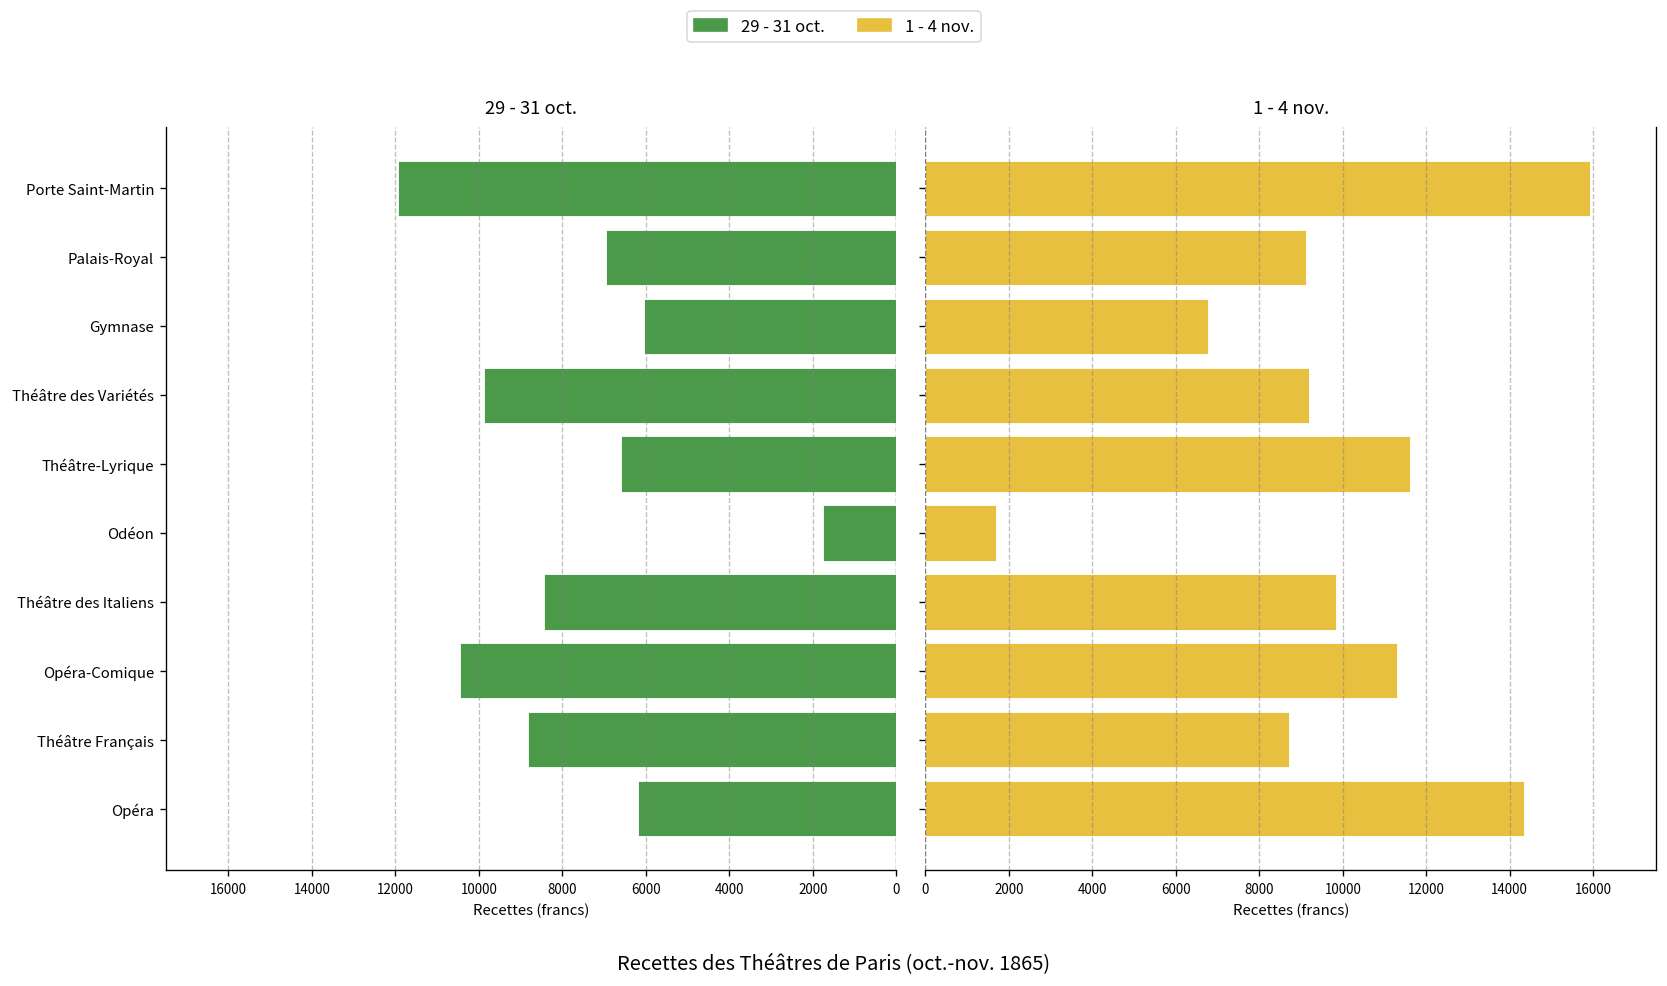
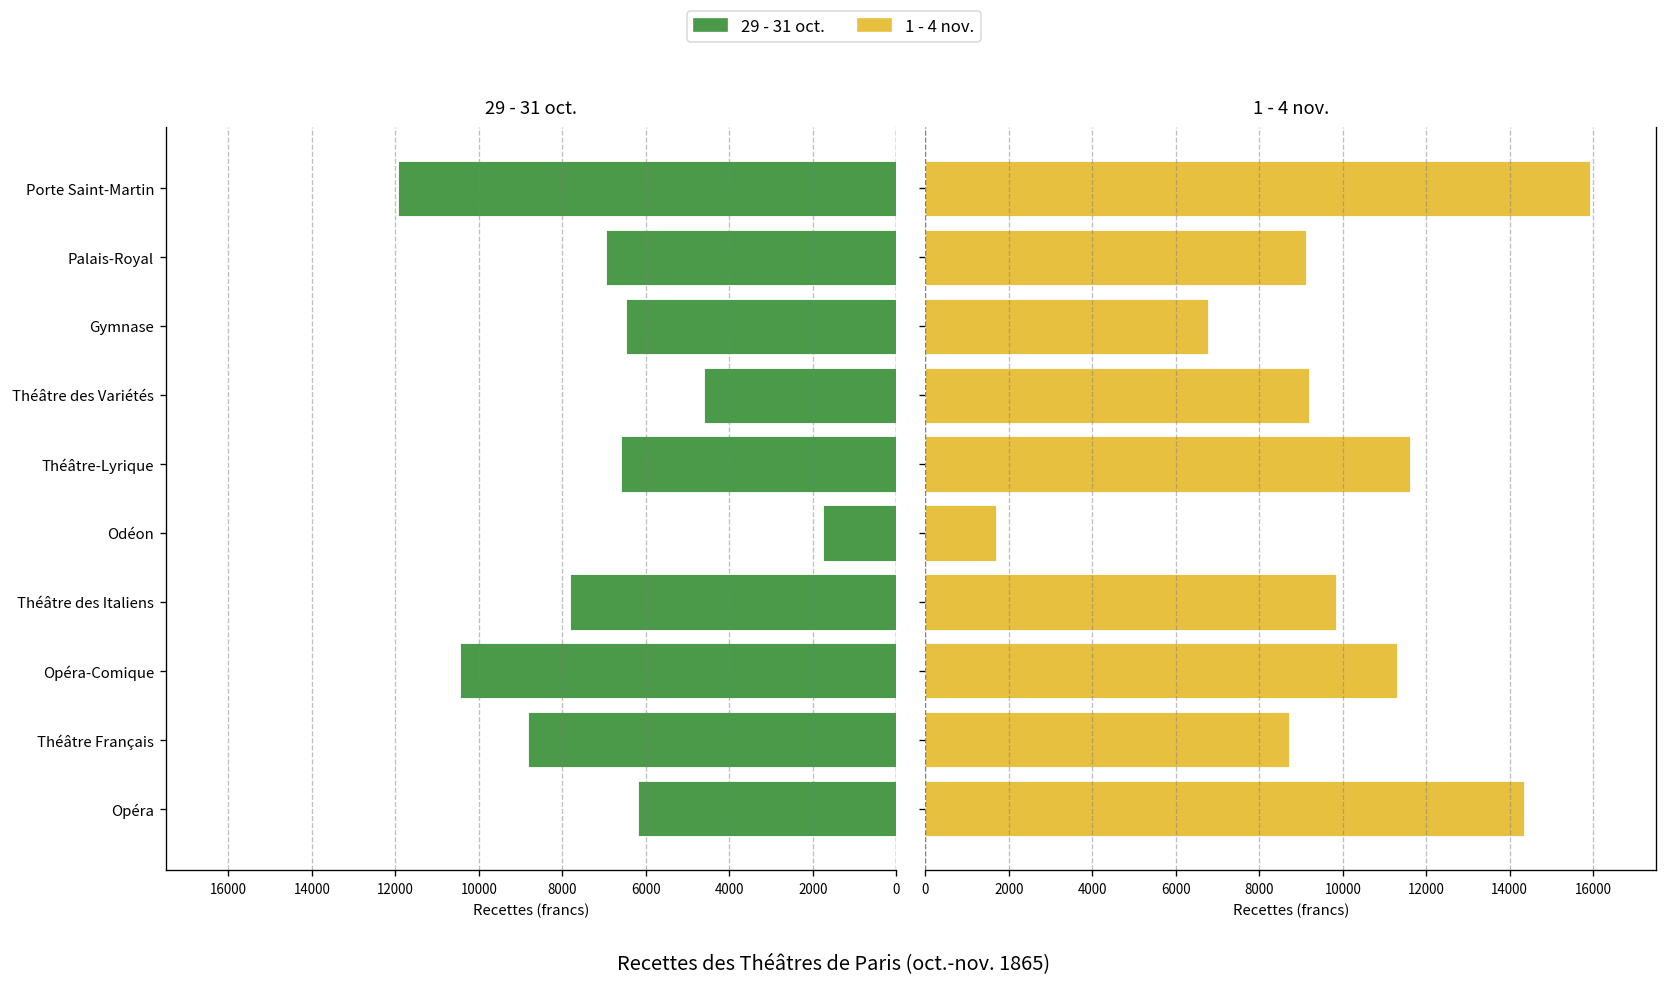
29 - 31 oct., Gymnase: 6000 -> 6500
29 - 31 oct., Théâtre des Variétés: 9900 -> 4600
29 - 31 oct., Théâtre des Italiens: 8400 -> 7800
